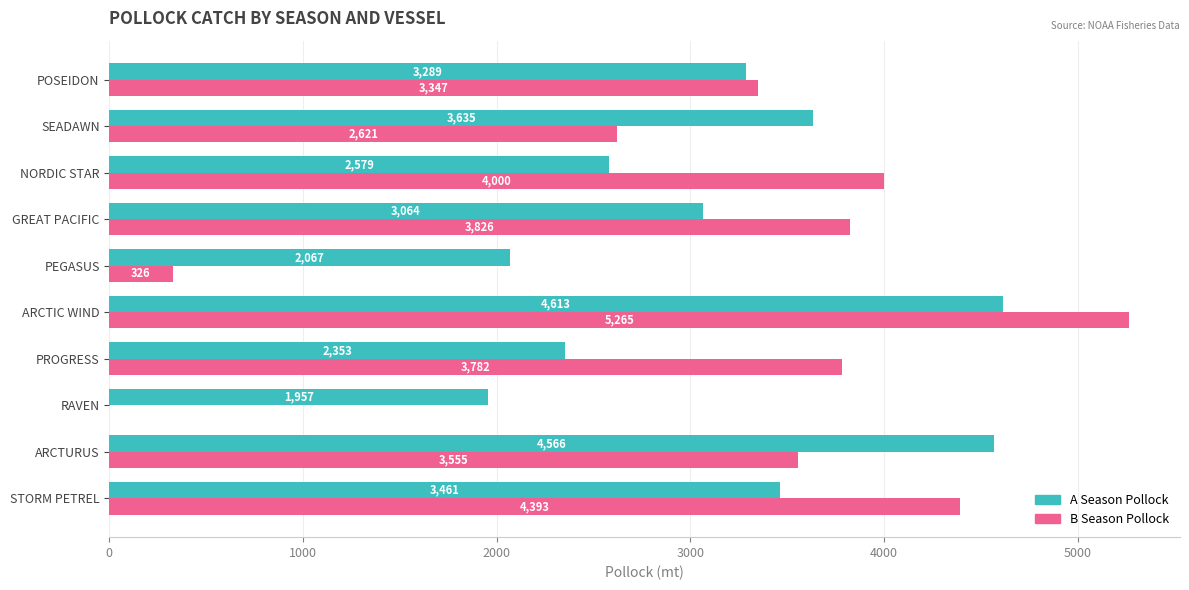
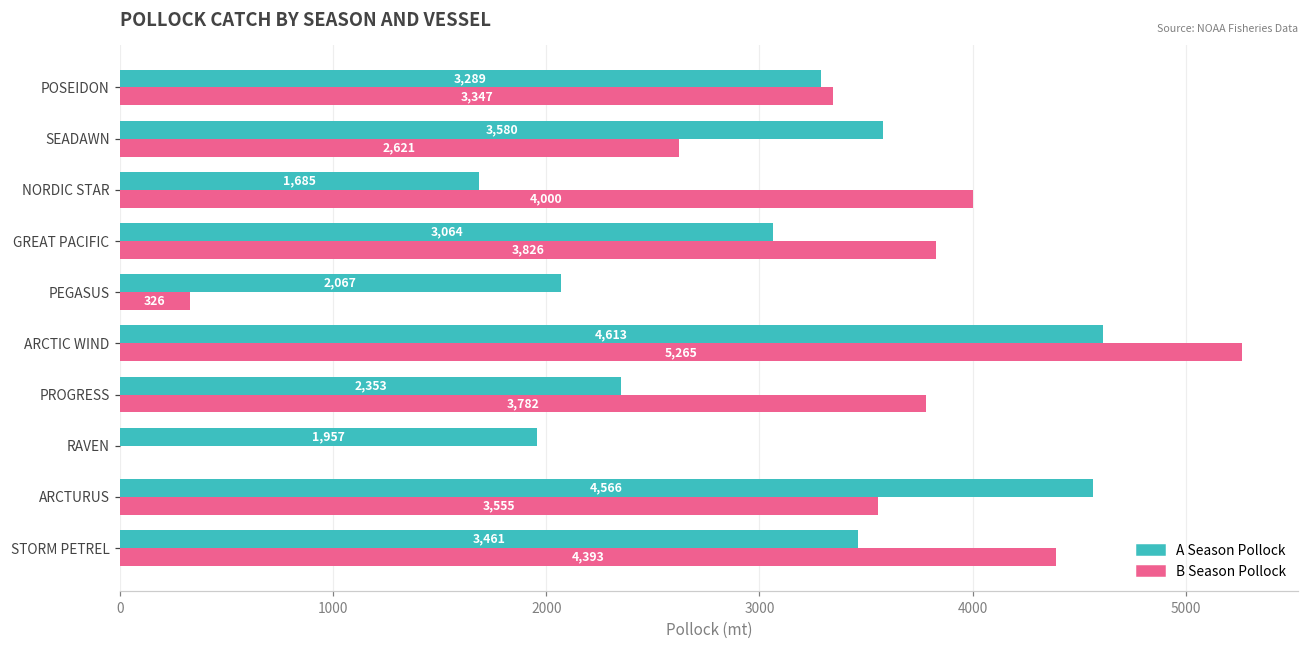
A Season Pollock, SEADAWN: 3,635 -> 3,580
A Season Pollock, NORDIC STAR: 2,579 -> 1,685
